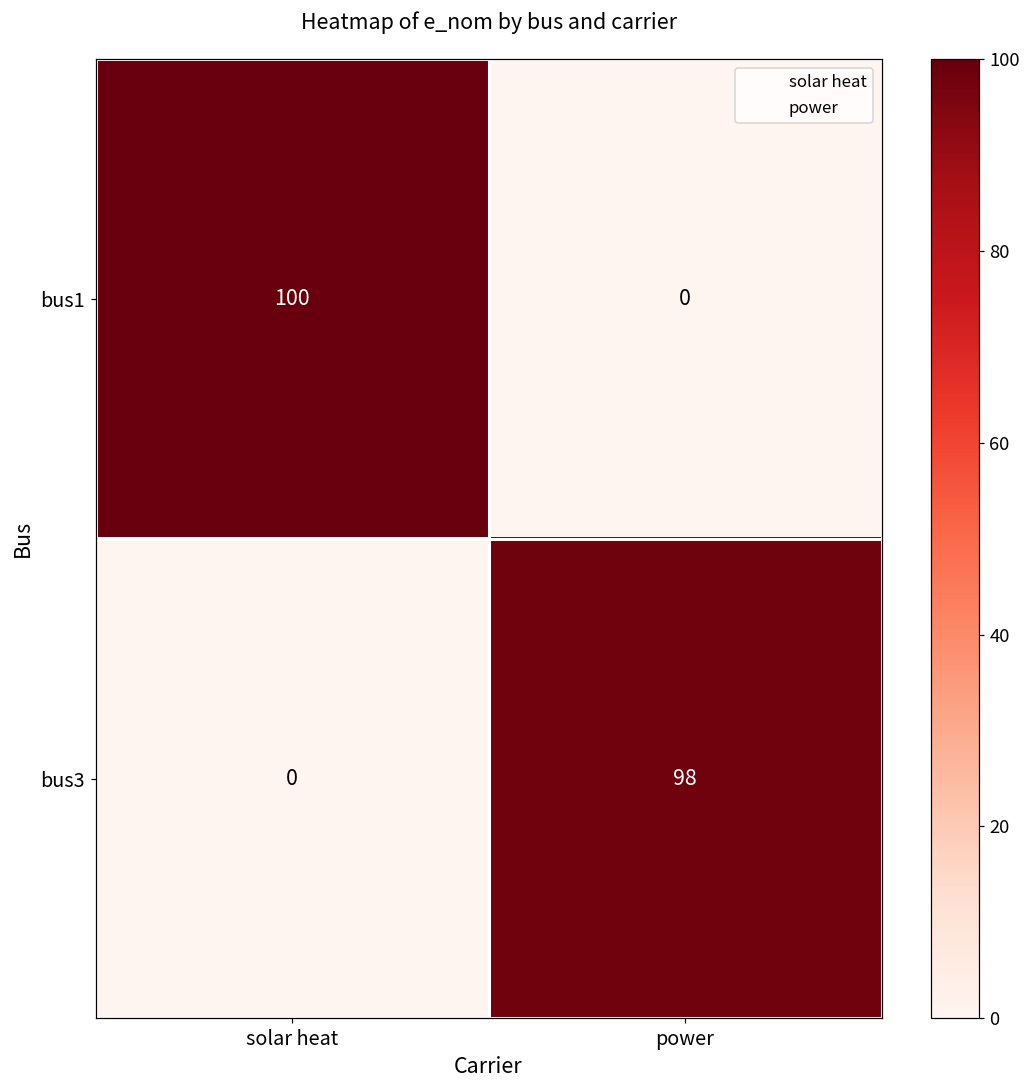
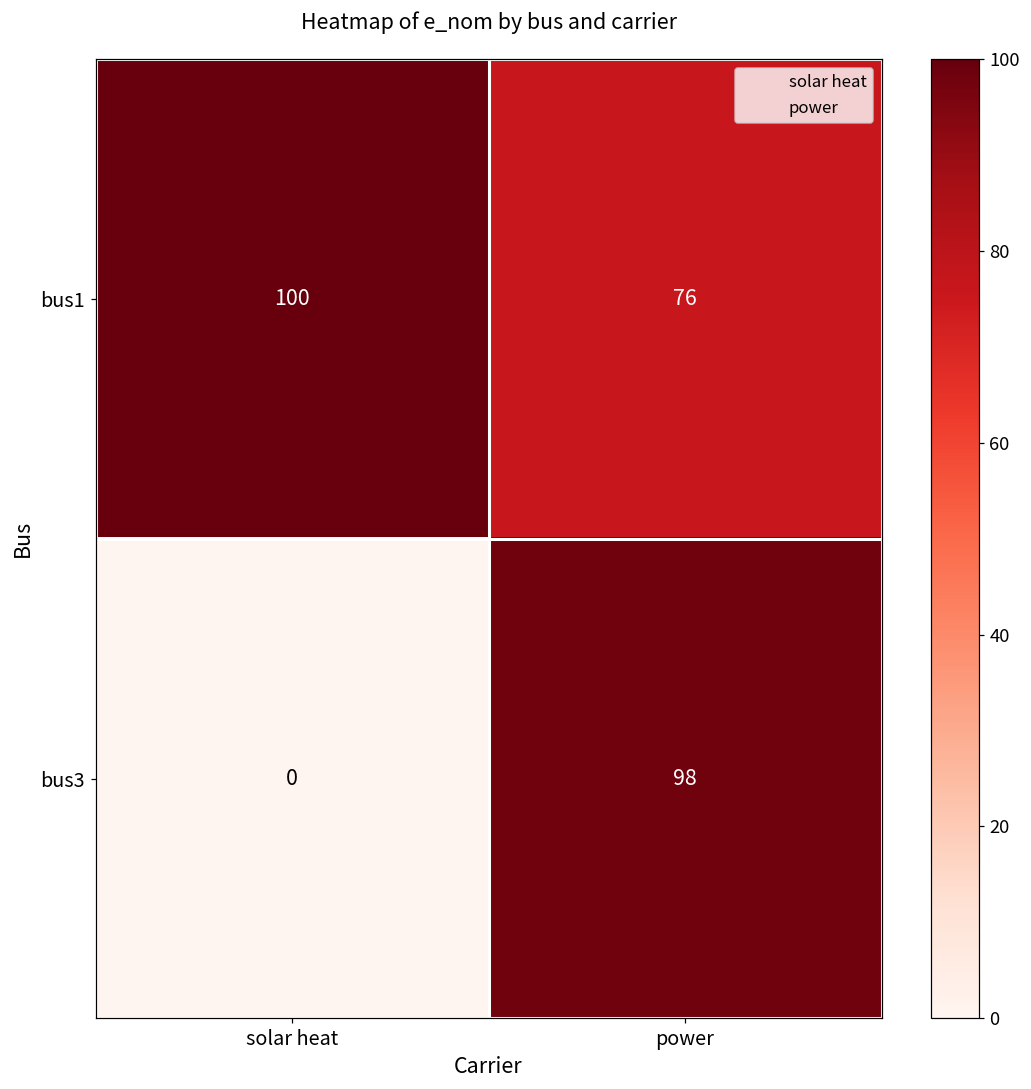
bus1, power: 0 -> 76
